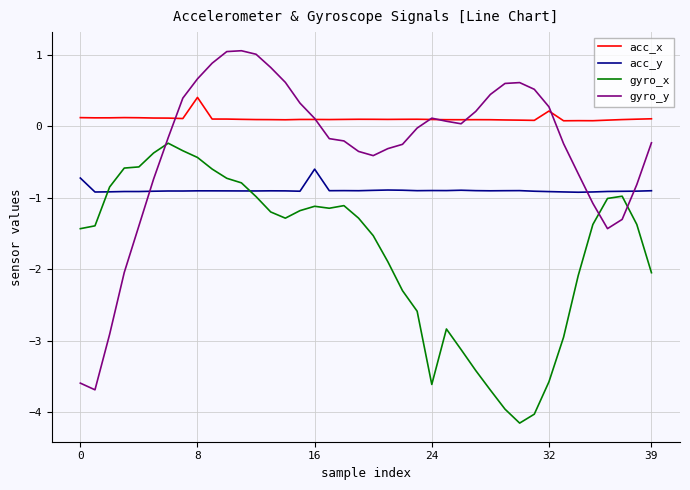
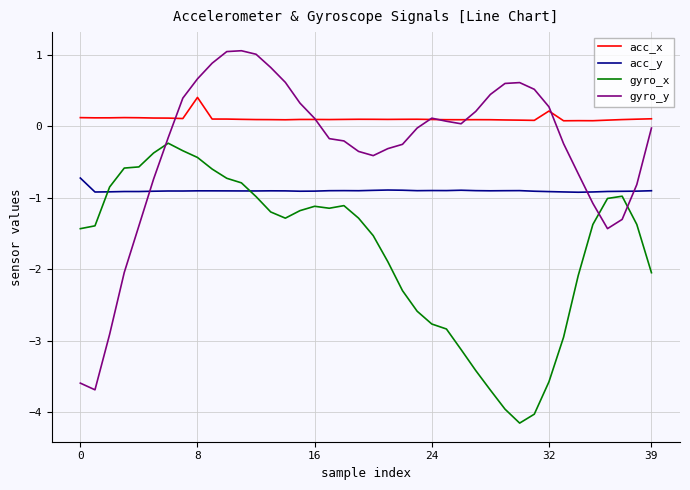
acc_y, 16: -0.6 -> -0.9
gyro_x, 24: -3.6 -> -2.8
gyro_y, 39: -0.2 -> 0.0
